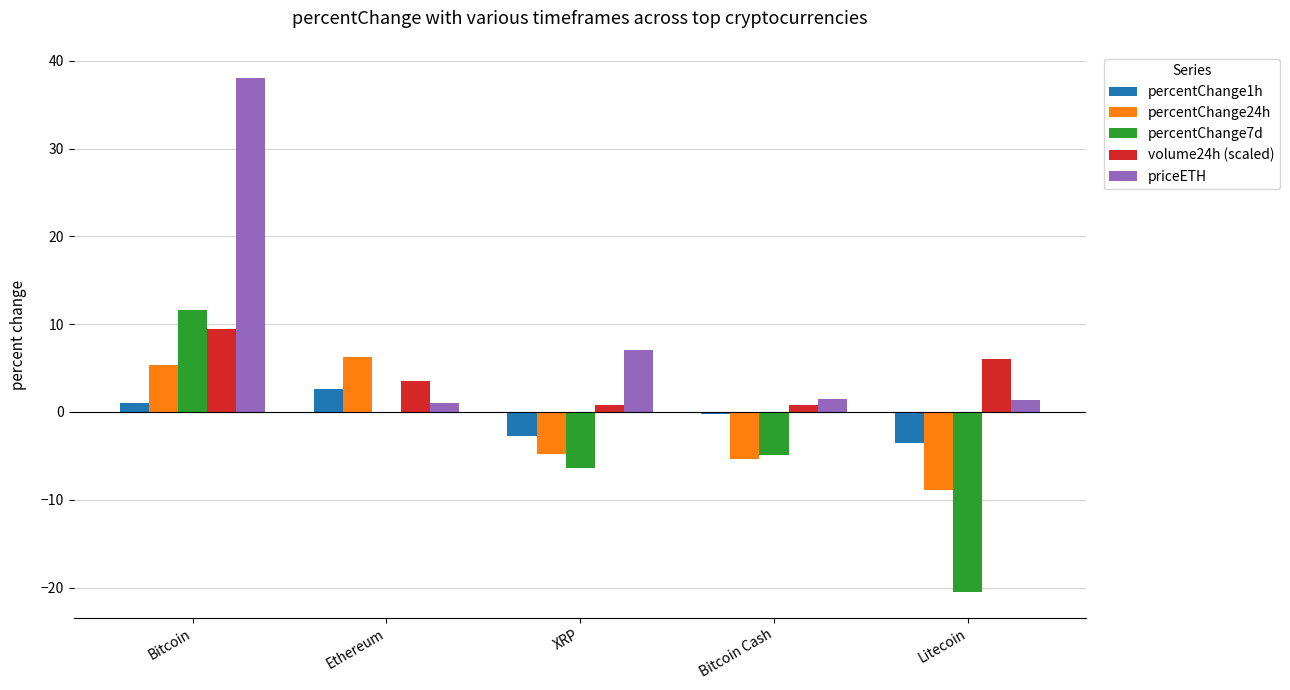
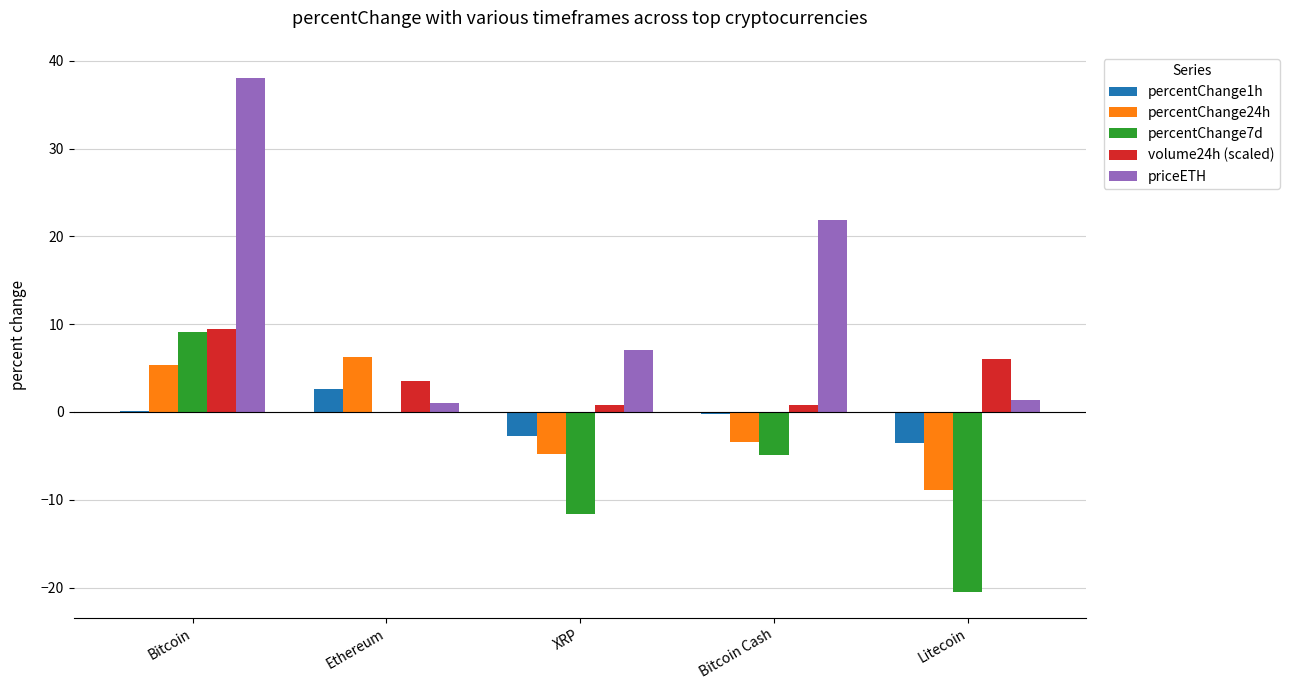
percentChange1h, Bitcoin: 1 -> 0
percentChange7d, Bitcoin: 12 -> 9
percentChange7d, XRP: -6 -> -12
percentChange24h, Bitcoin Cash: -5 -> -3
priceETH, Bitcoin Cash: 1 -> 22
